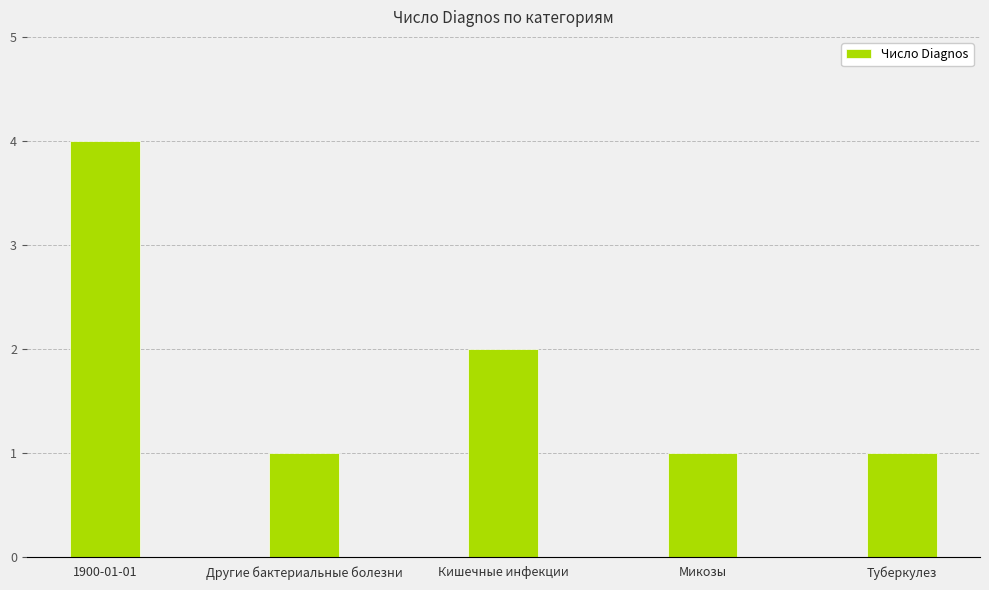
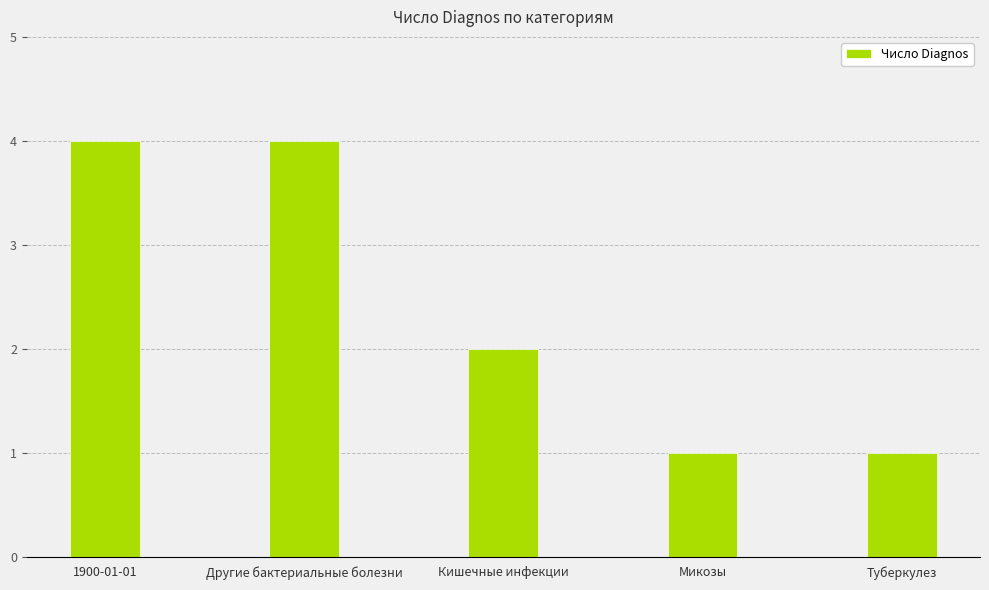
Другие бактериальные болезни: 1 -> 4
